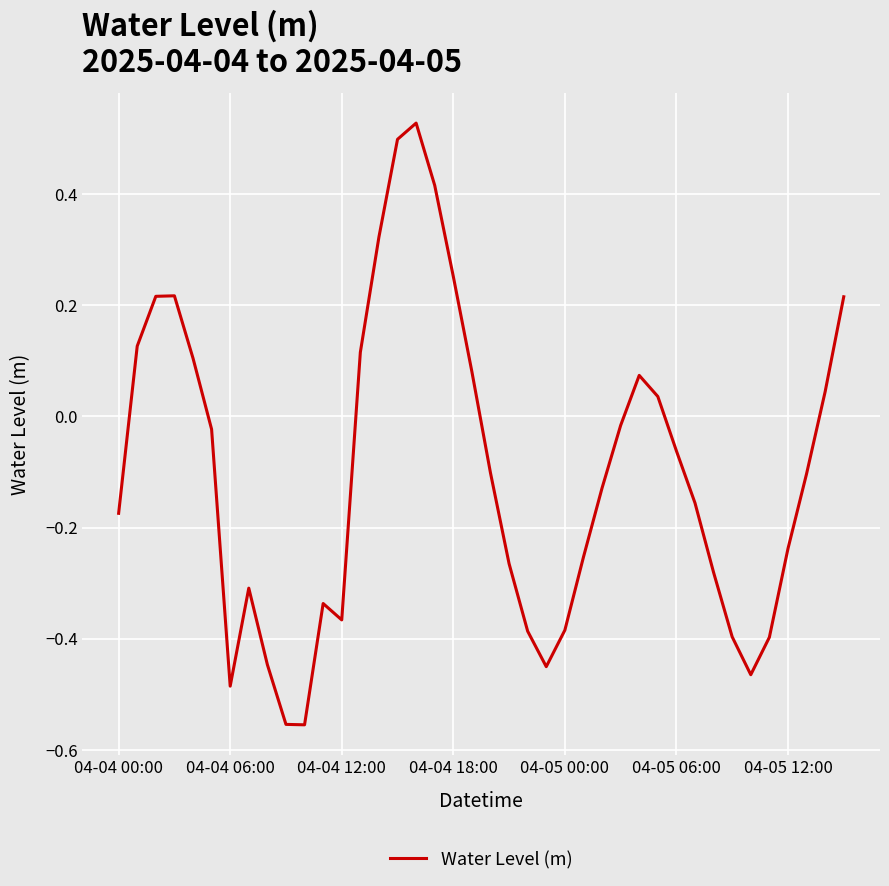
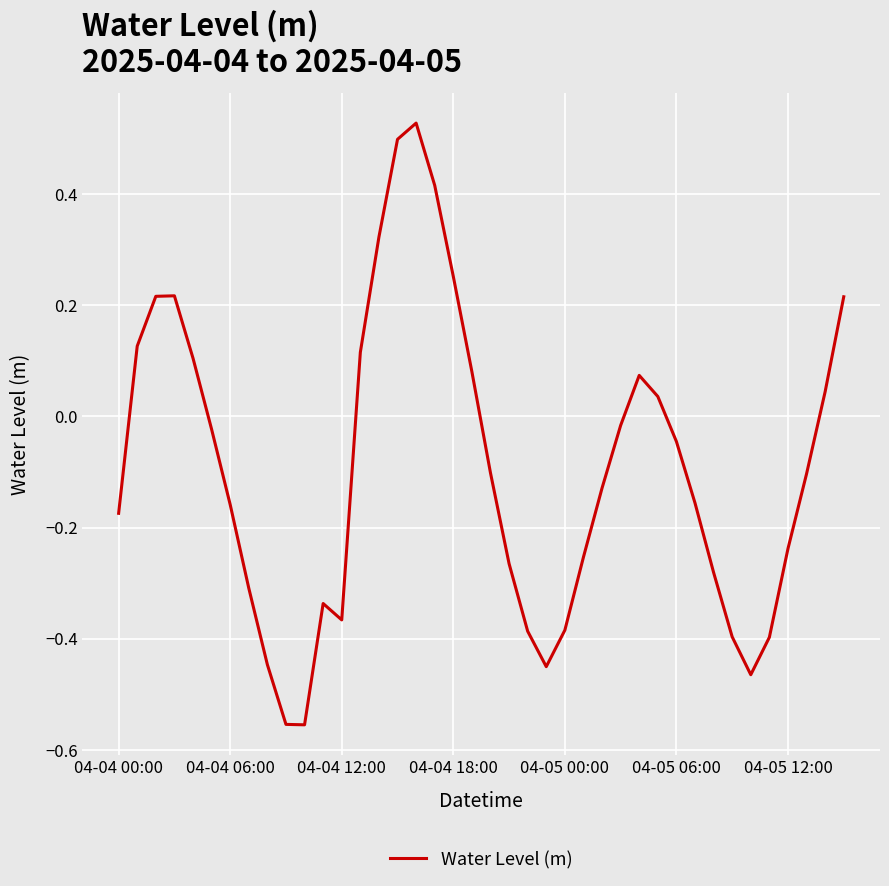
04-04 06:00: -0.49 -> -0.16
04-05 06:00: -0.06 -> -0.05
